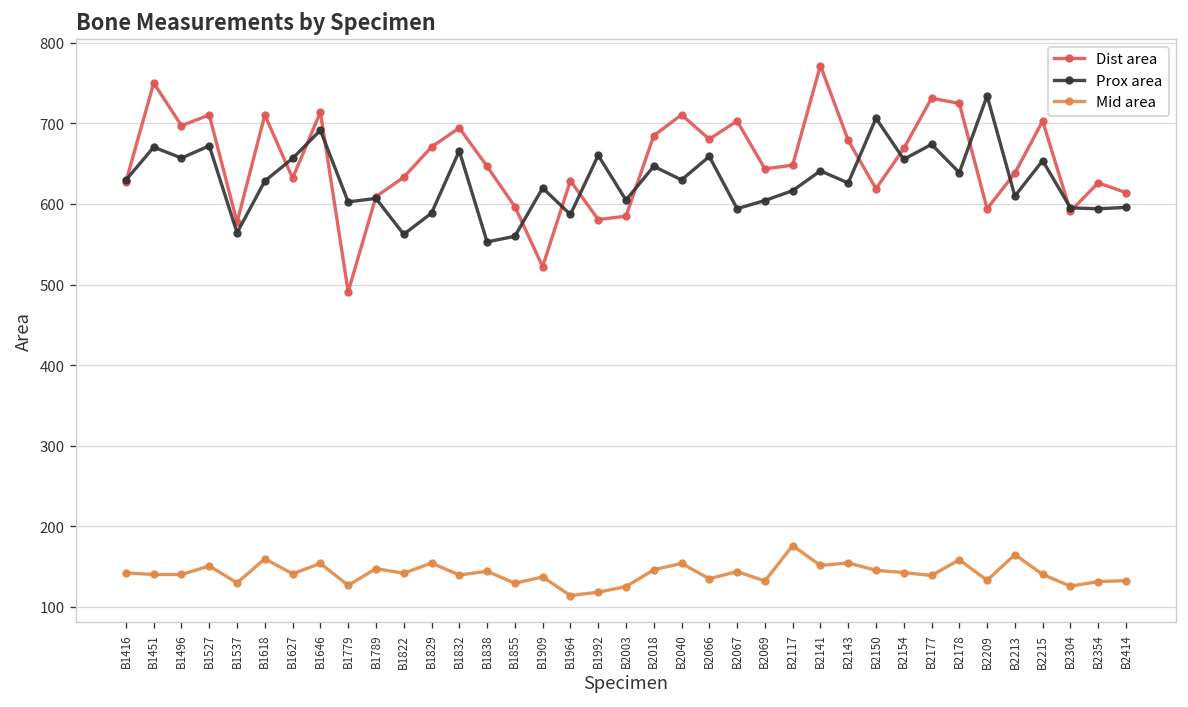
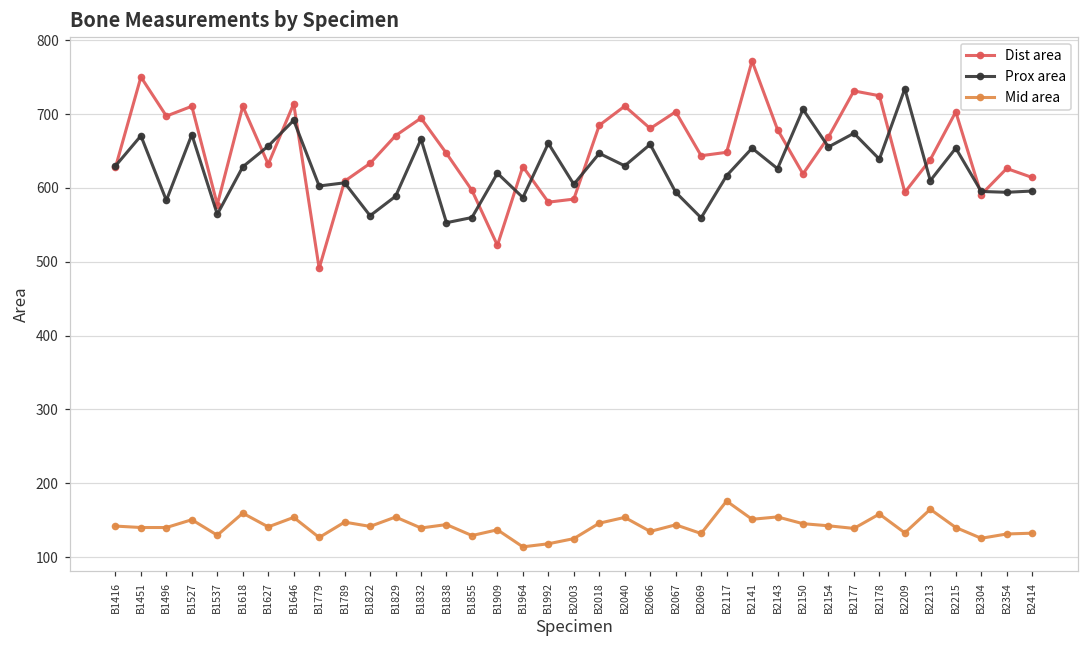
Prox area, B1496: 660 -> 580
Prox area, B2069: 600 -> 560
Prox area, B2141: 640 -> 650
